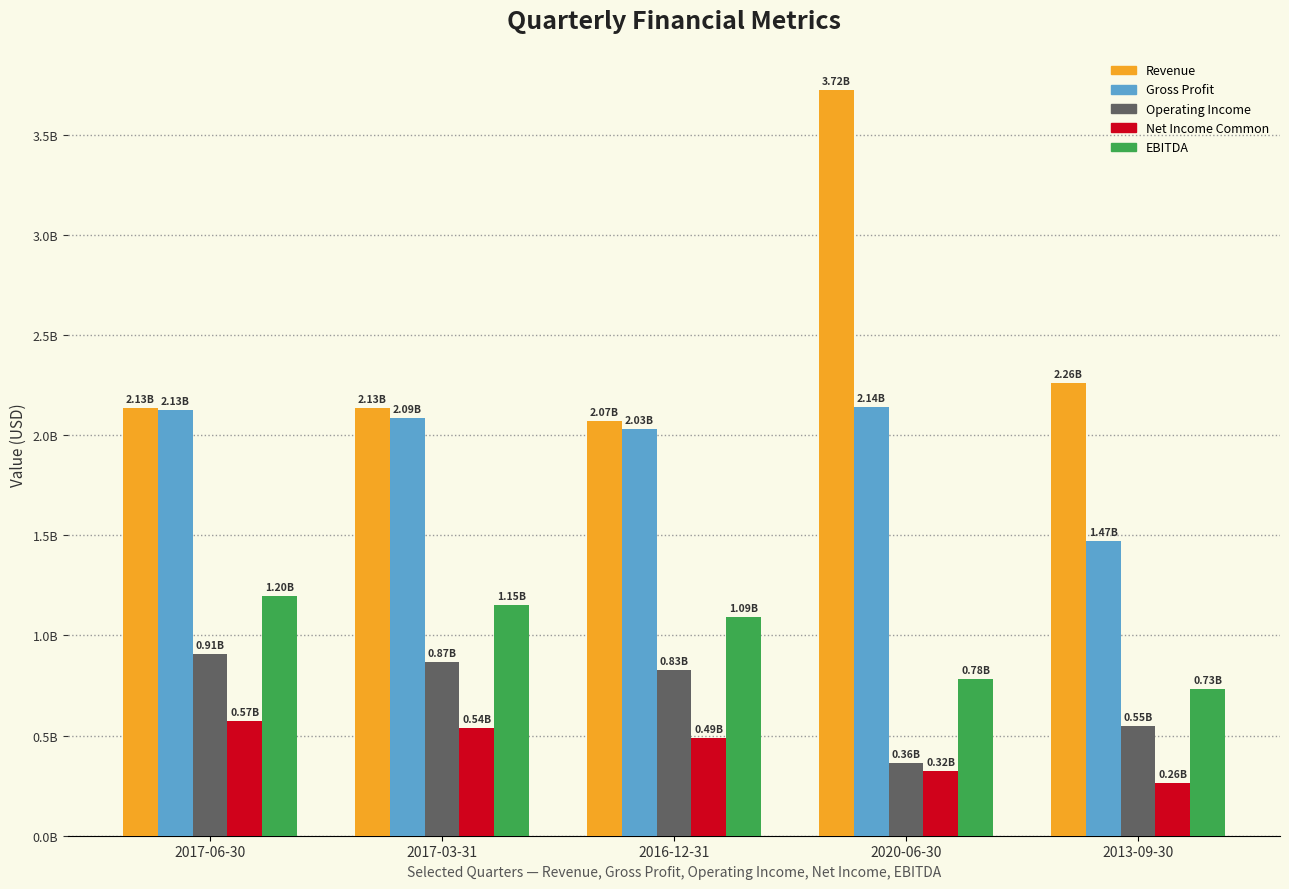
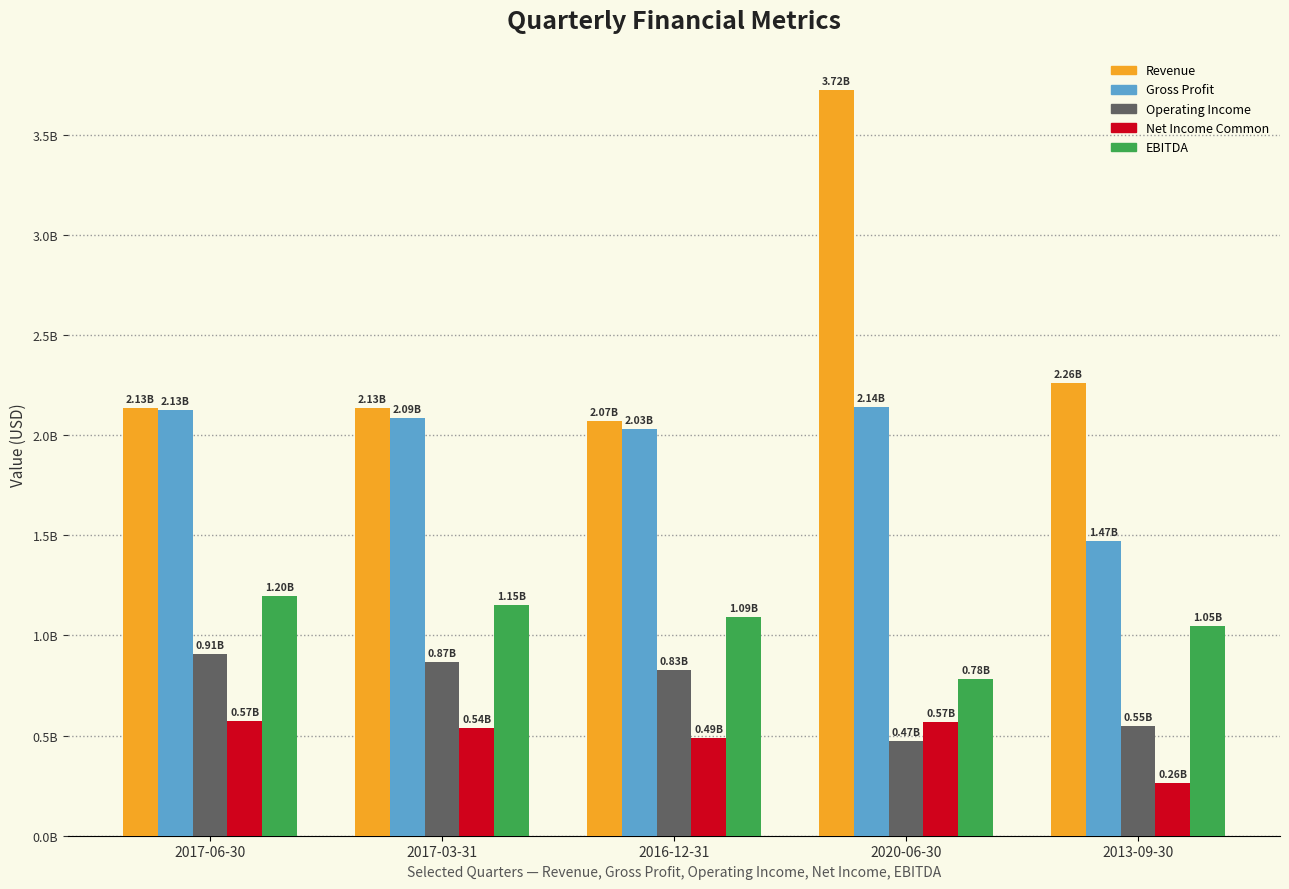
Operating Income, 2020-06-30: 0.36B -> 0.47B
Net Income Common, 2020-06-30: 0.32B -> 0.57B
EBITDA, 2013-09-30: 0.73B -> 1.05B
